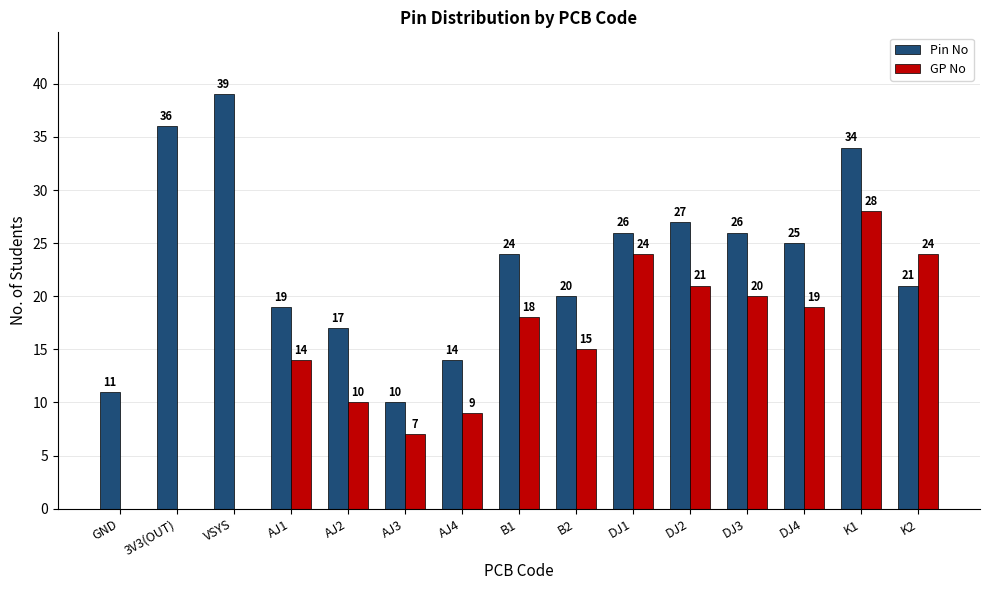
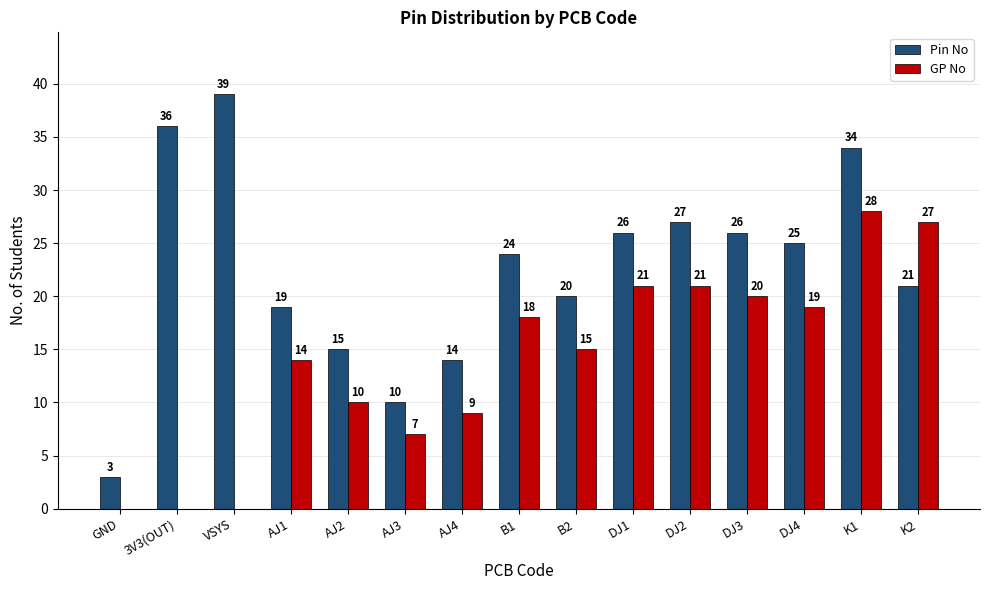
Pin No, GND: 11 -> 3
Pin No, AJ2: 17 -> 15
GP No, DJ1: 24 -> 21
GP No, K2: 24 -> 27
